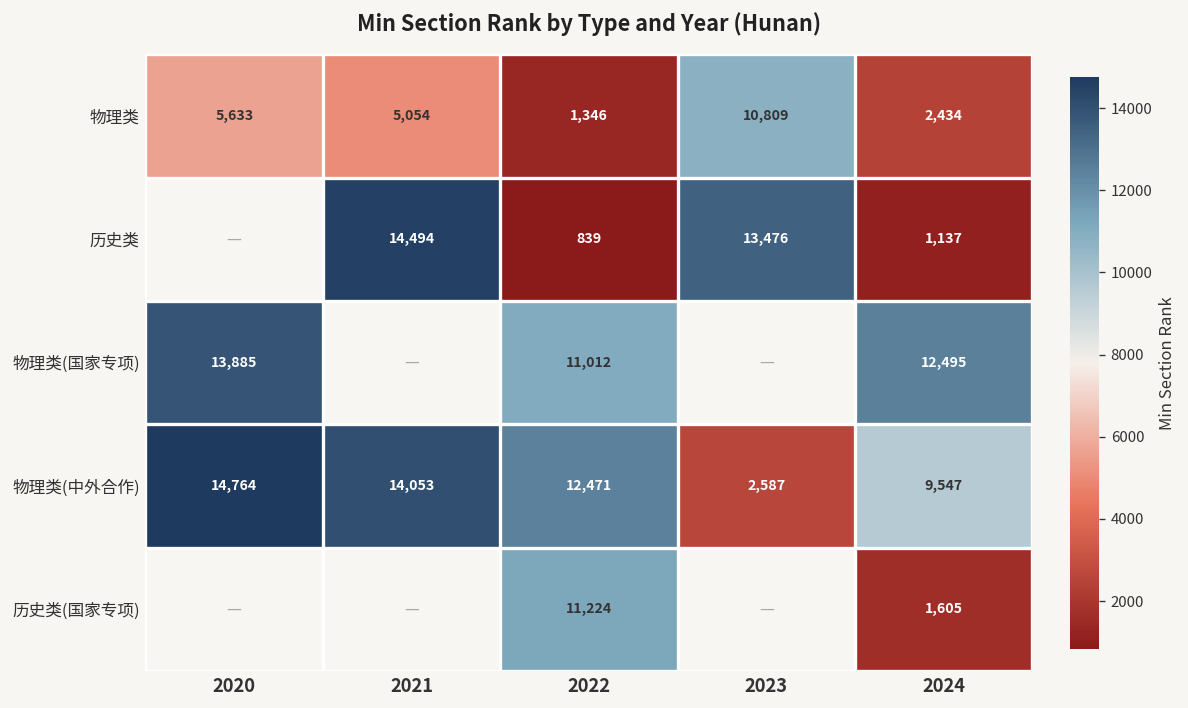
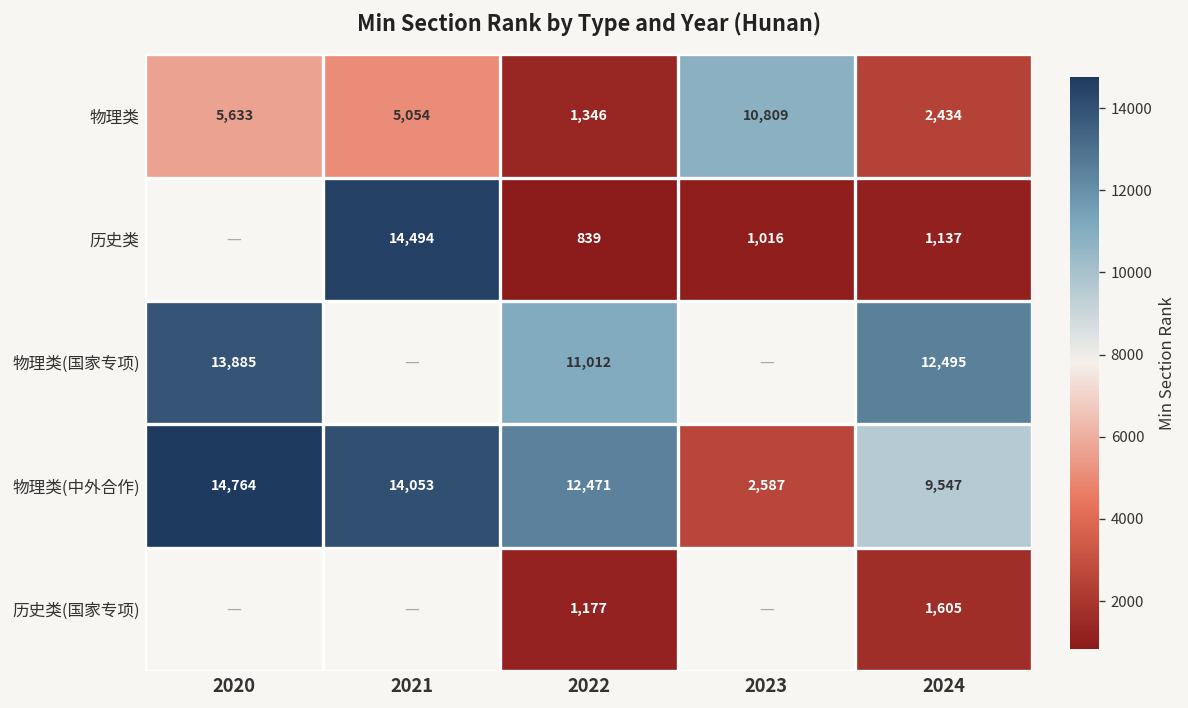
历史类, 2023: 13,476 -> 1,016
历史类(国家专项), 2022: 11,224 -> 1,177
